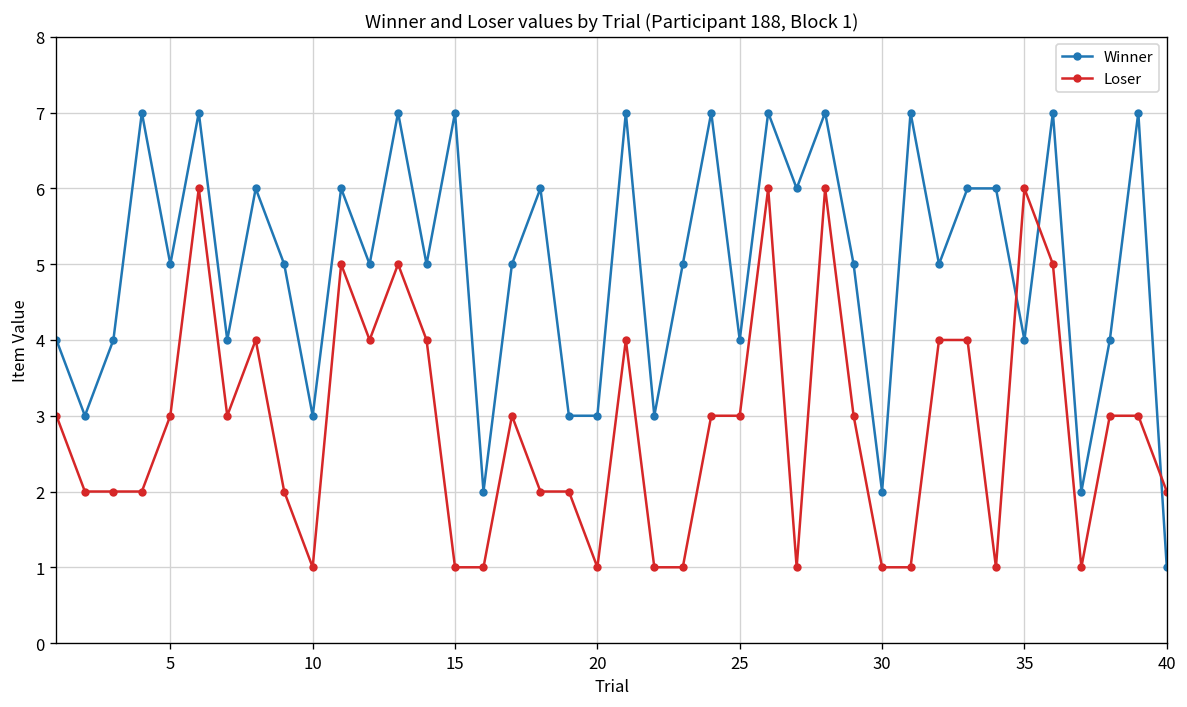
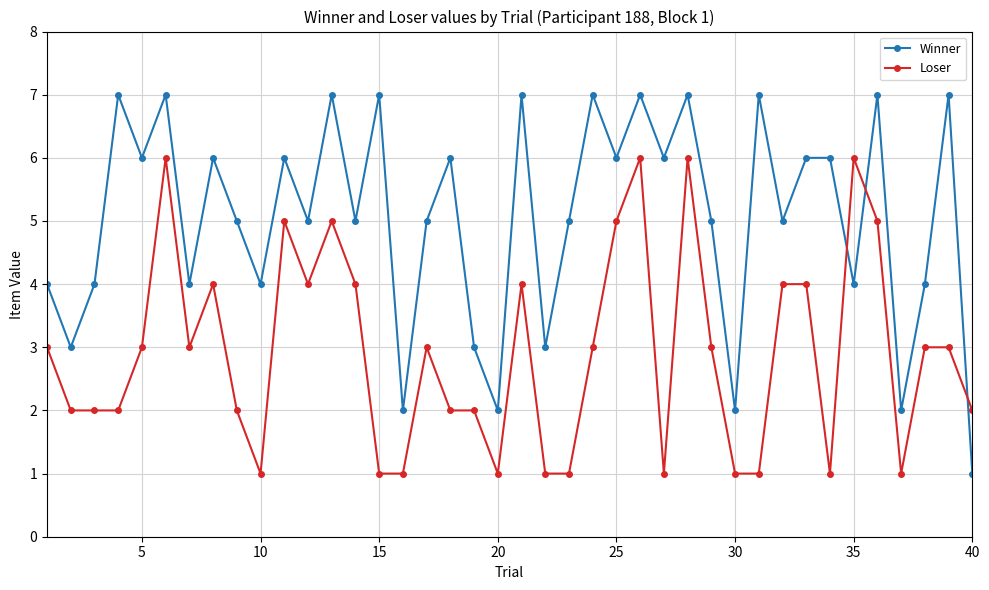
Winner, 5: 5 -> 6
Winner, 10: 3 -> 4
Winner, 20: 3 -> 2
Winner, 25: 4 -> 6
Loser, 25: 3 -> 5
